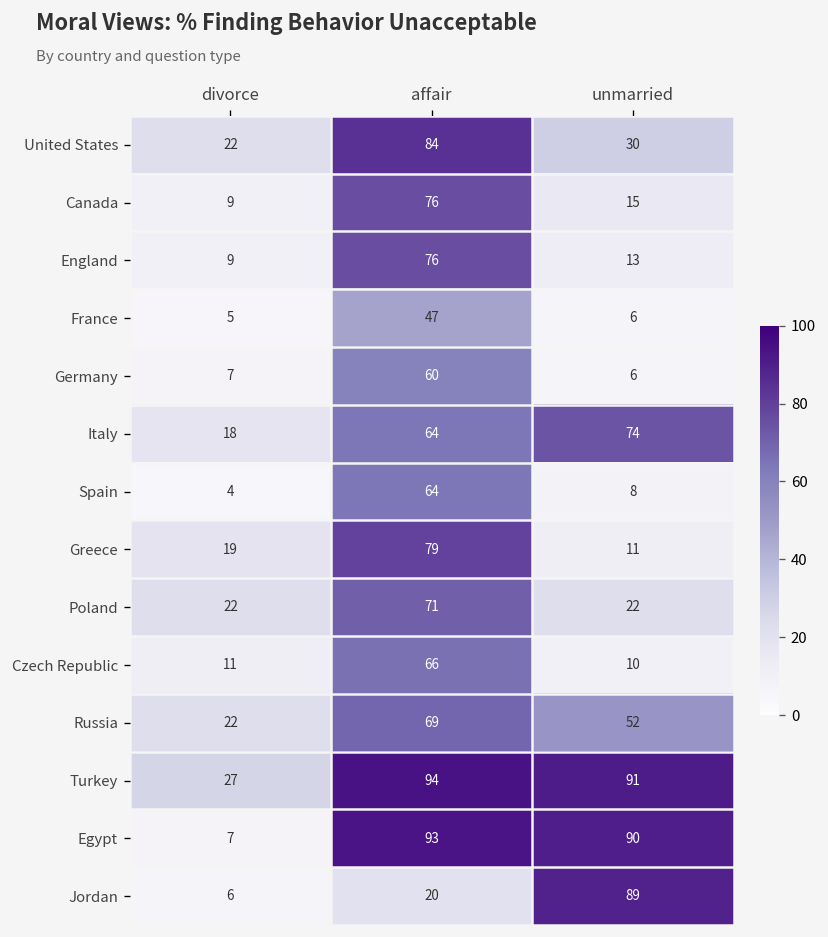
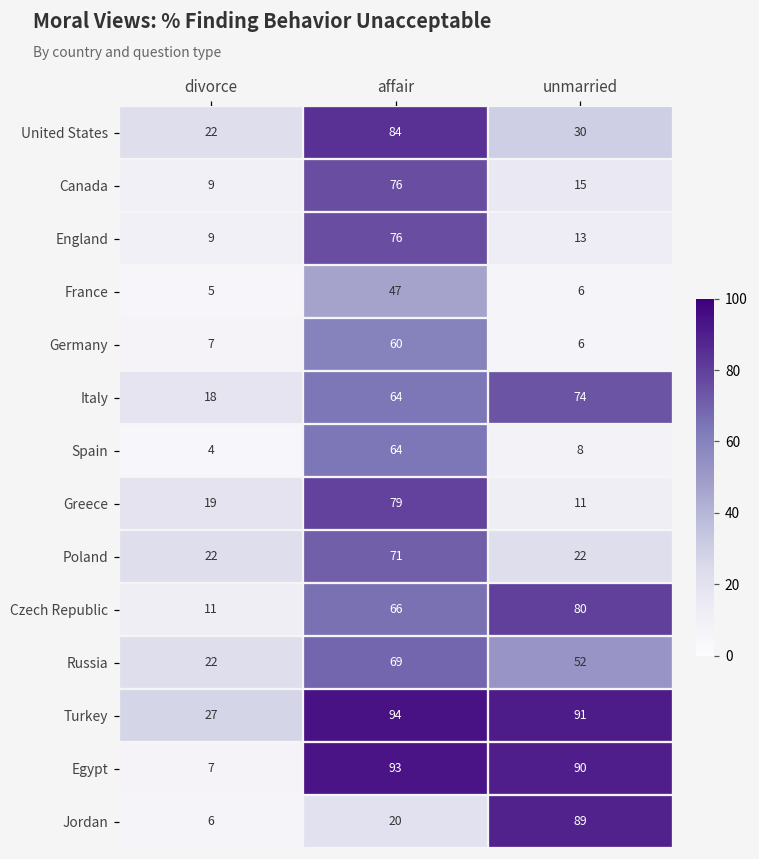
Czech Republic, unmarried: 10 -> 80
